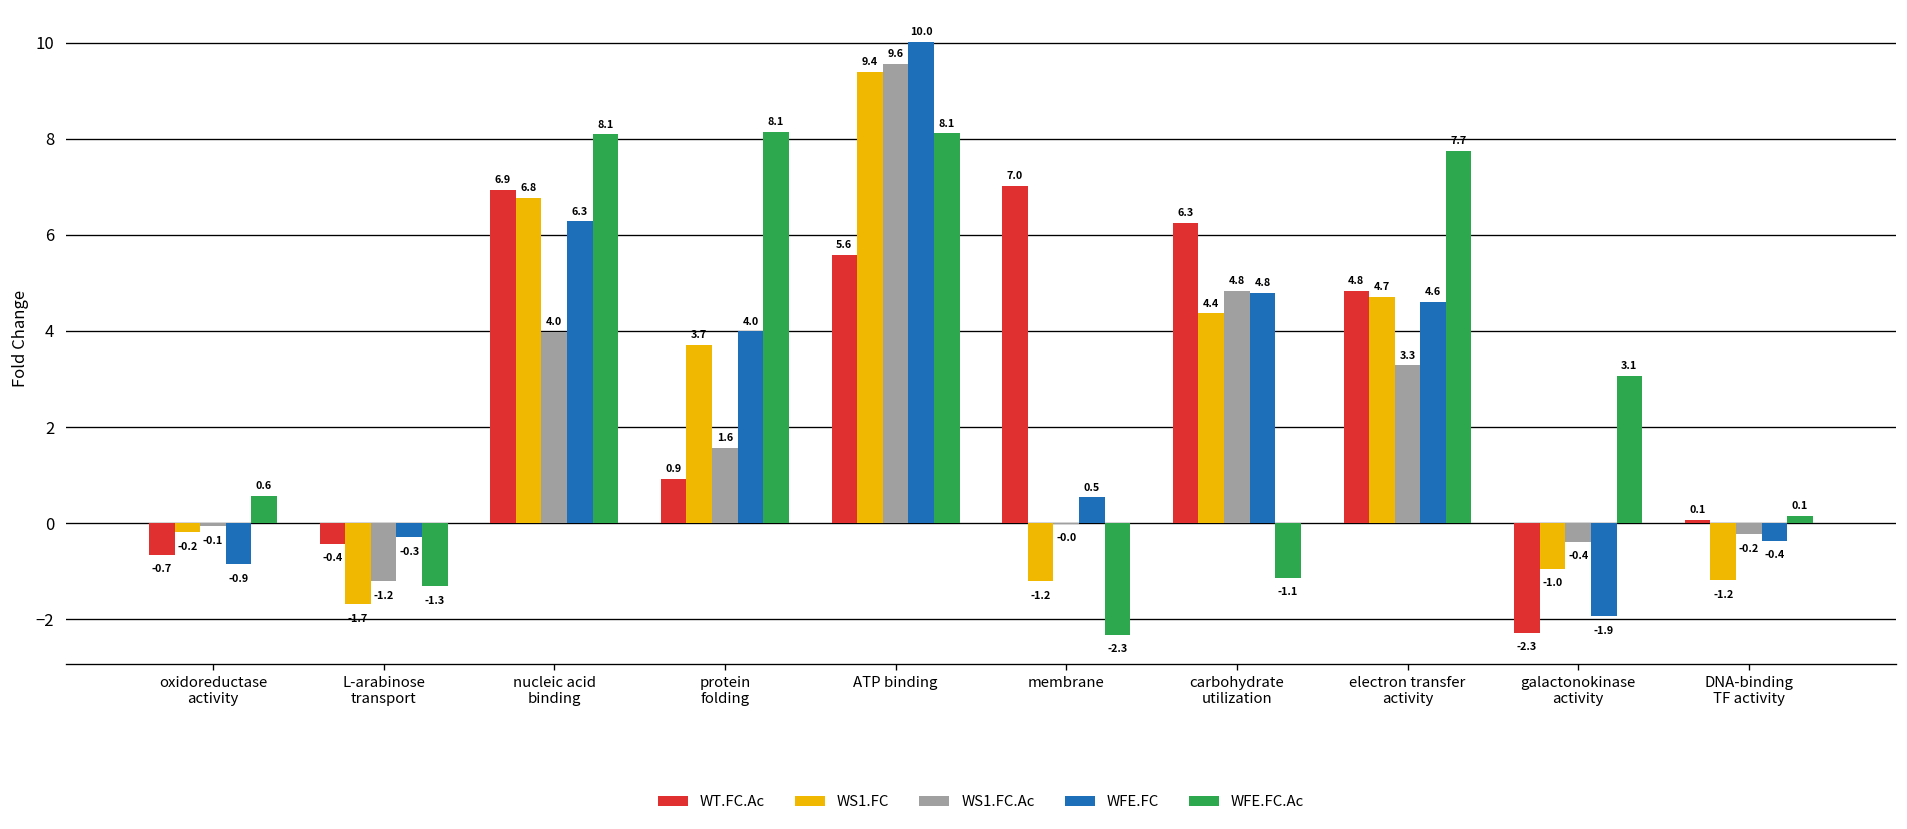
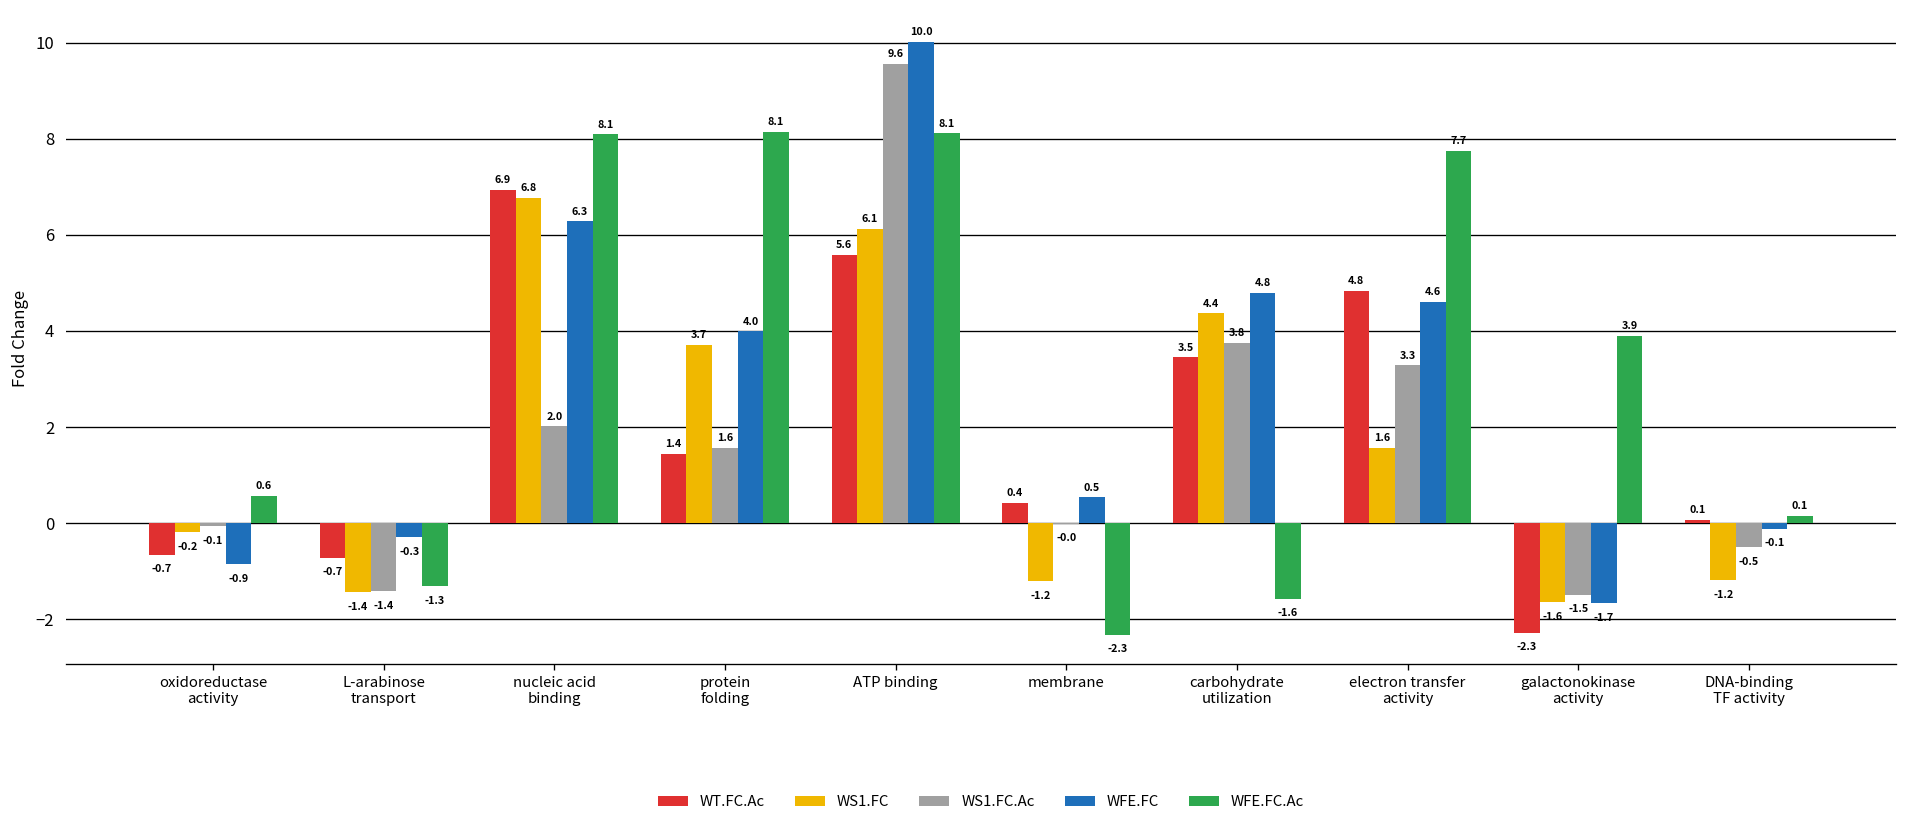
WT.FC.Ac, L-arabinose transport: -0.4 -> -0.7
WS1.FC, L-arabinose transport: -1.7 -> -1.4
WS1.FC.Ac, L-arabinose transport: -1.2 -> -1.4
WS1.FC.Ac, nucleic acid binding: 4.0 -> 2.0
WT.FC.Ac, protein folding: 0.9 -> 1.4
WS1.FC, ATP binding: 9.4 -> 6.1
WT.FC.Ac, membrane: 7.0 -> 0.4
WT.FC.Ac, carbohydrate utilization: 6.3 -> 3.5
WS1.FC.Ac, carbohydrate utilization: 4.8 -> 3.8
WFE.FC.Ac, carbohydrate utilization: -1.1 -> -1.6
WS1.FC, electron transfer activity: 4.7 -> 1.6
WS1.FC, galactonokinase activity: -1.0 -> -1.6
WS1.FC.Ac, galactonokinase activity: -0.4 -> -1.5
WFE.FC, galactonokinase activity: -1.9 -> -1.7
WFE.FC.Ac, galactonokinase activity: 3.1 -> 3.9
WS1.FC.Ac, DNA-binding TF activity: -0.2 -> -0.5
WFE.FC, DNA-binding TF activity: -0.4 -> -0.1
